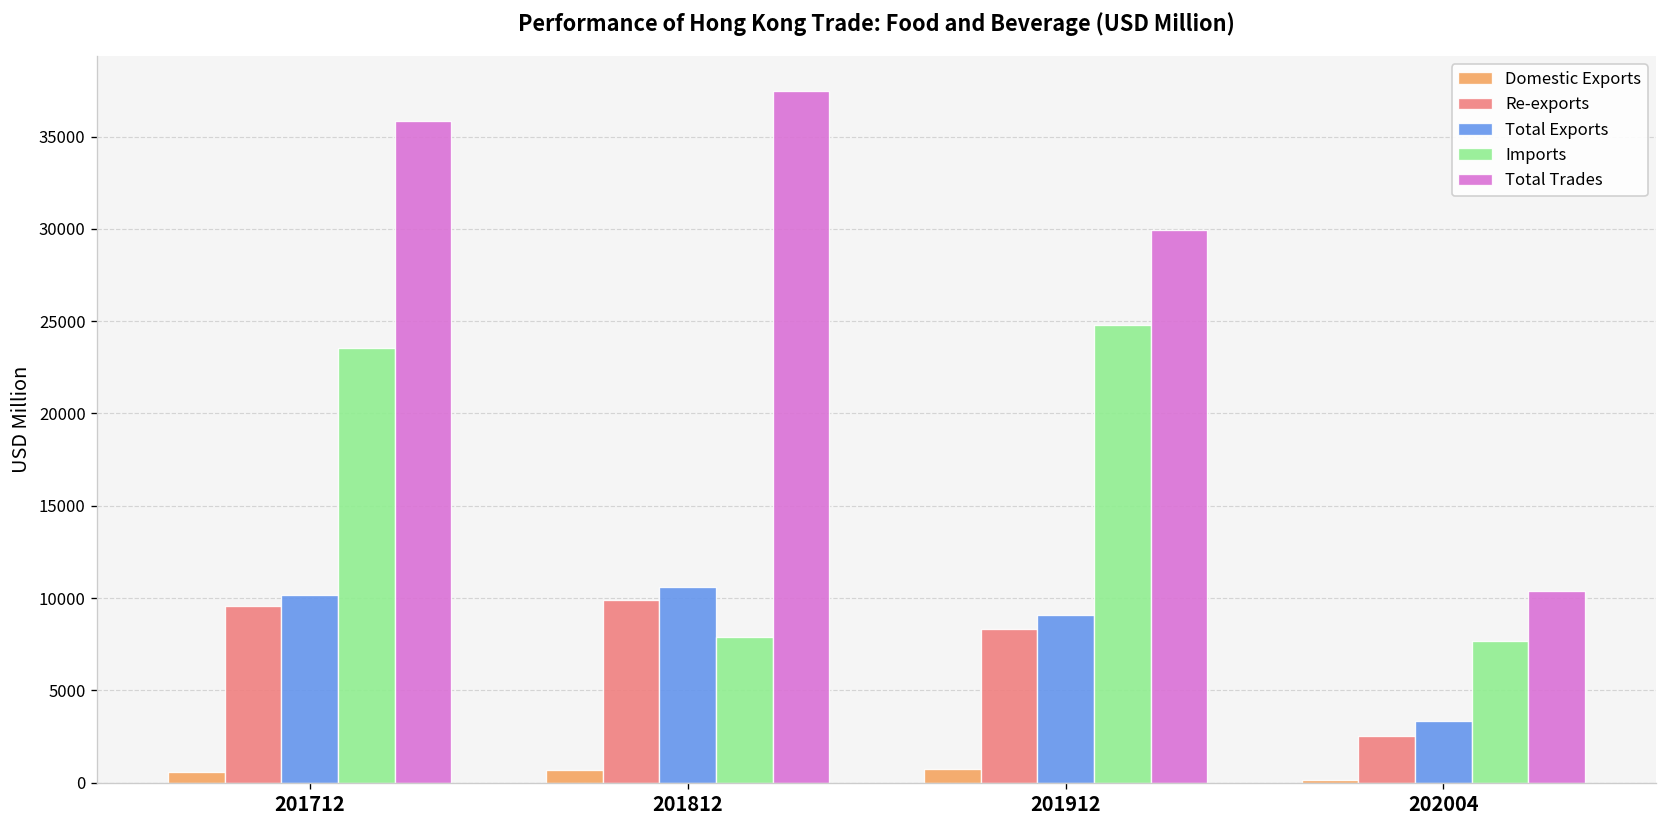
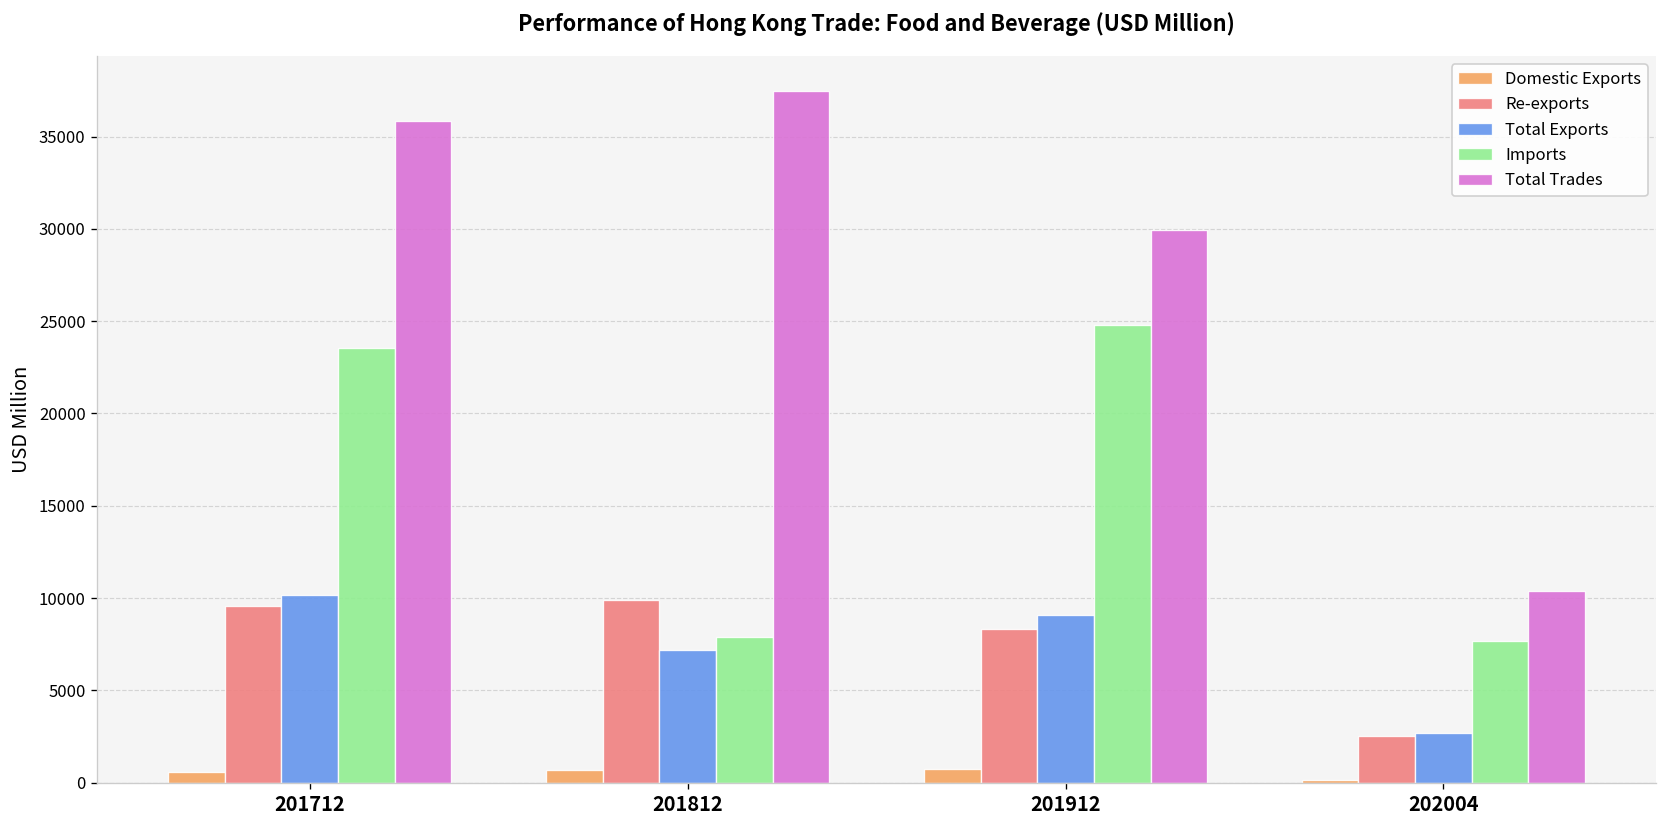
Total Exports, 201812: 10600 -> 7200
Total Exports, 202004: 3300 -> 2700
